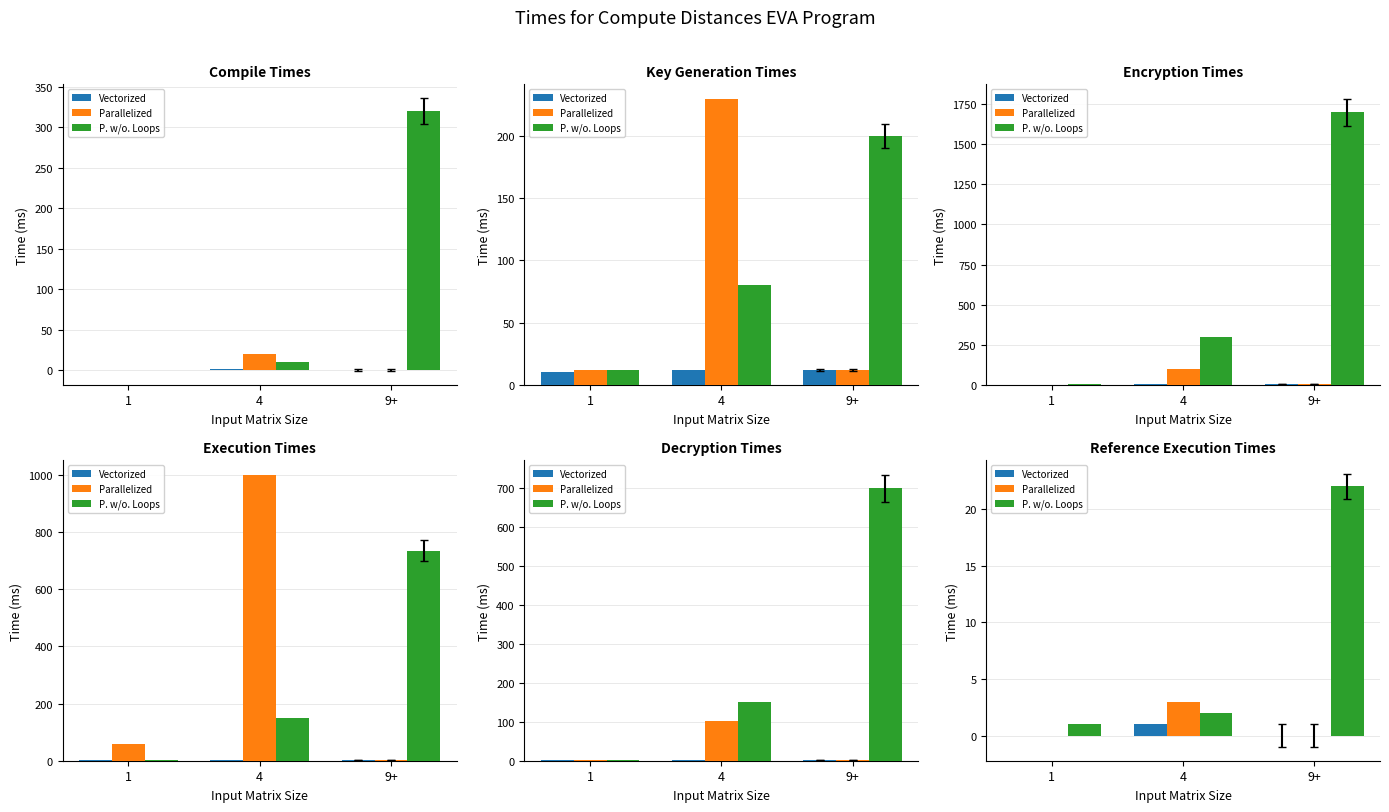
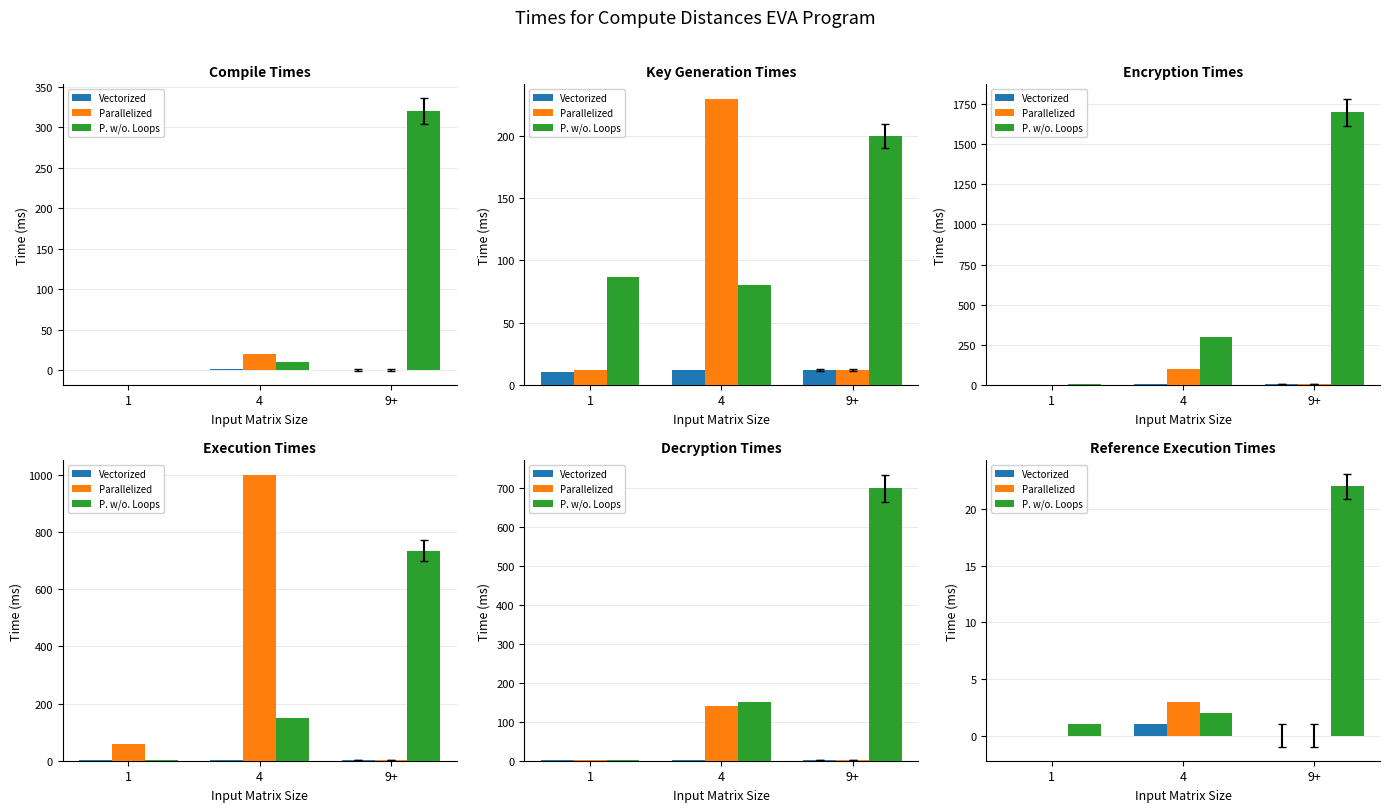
Key Generation Times, P. w/o. Loops, 1: 12 -> 87
Decryption Times, Parallelized, 4: 100 -> 140
